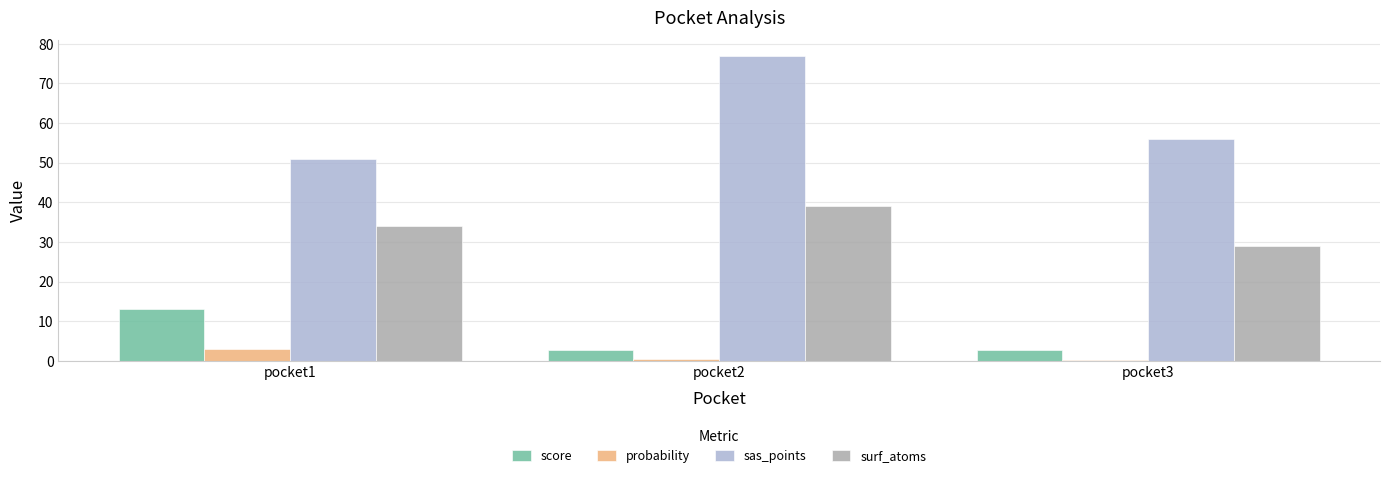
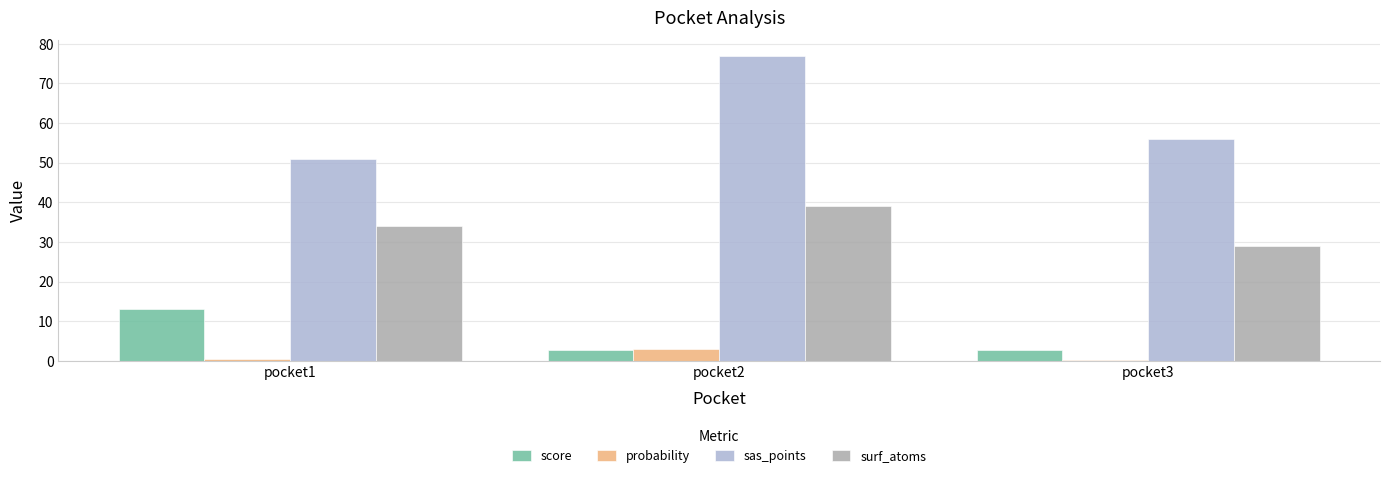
probability, pocket1: 3 -> 0
probability, pocket2: 0 -> 3
